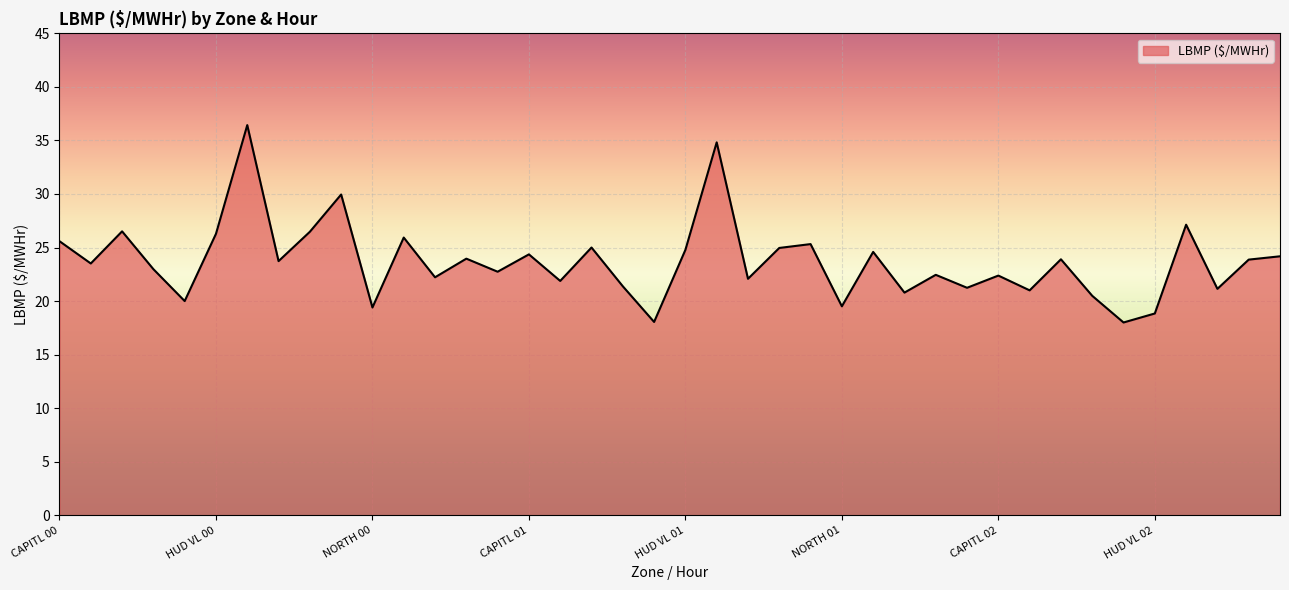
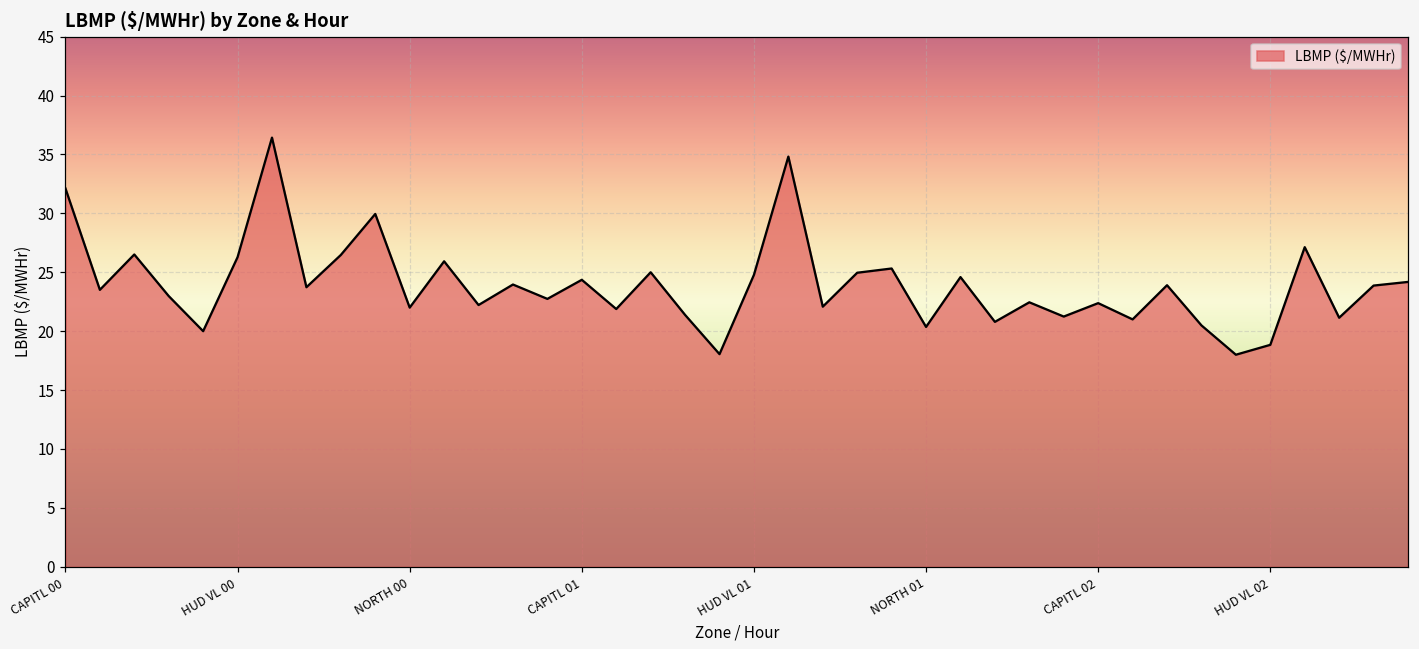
CAPITL 00: 25.6 -> 32.1
NORTH 00: 19.4 -> 22.0
NORTH 01: 19.5 -> 20.4
